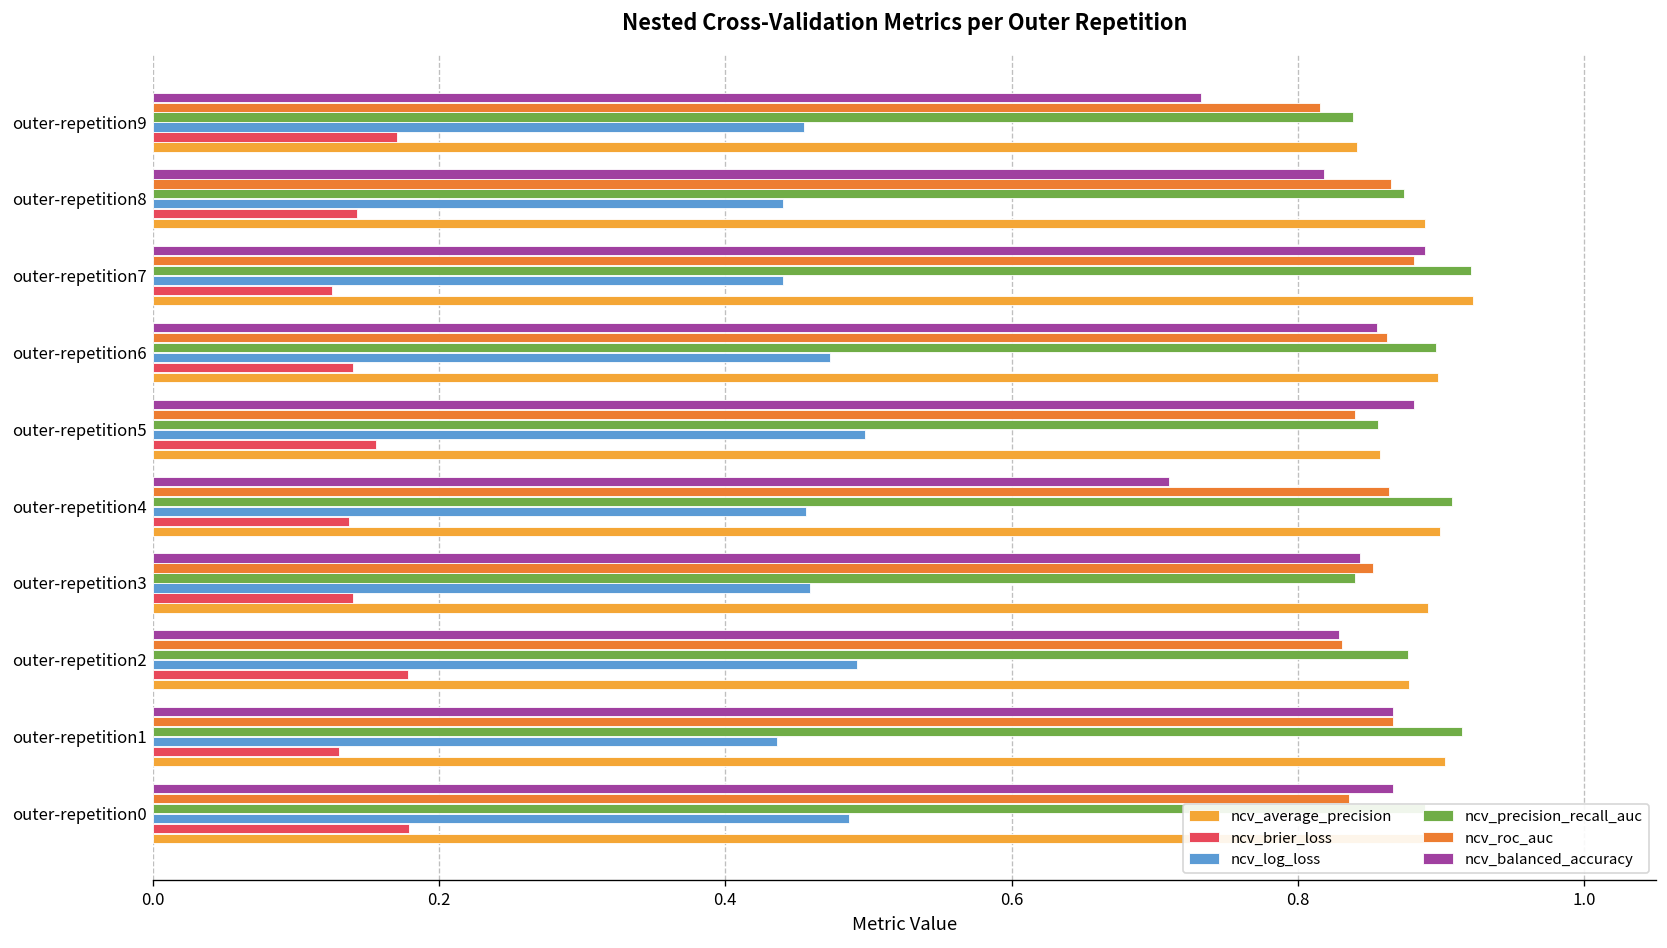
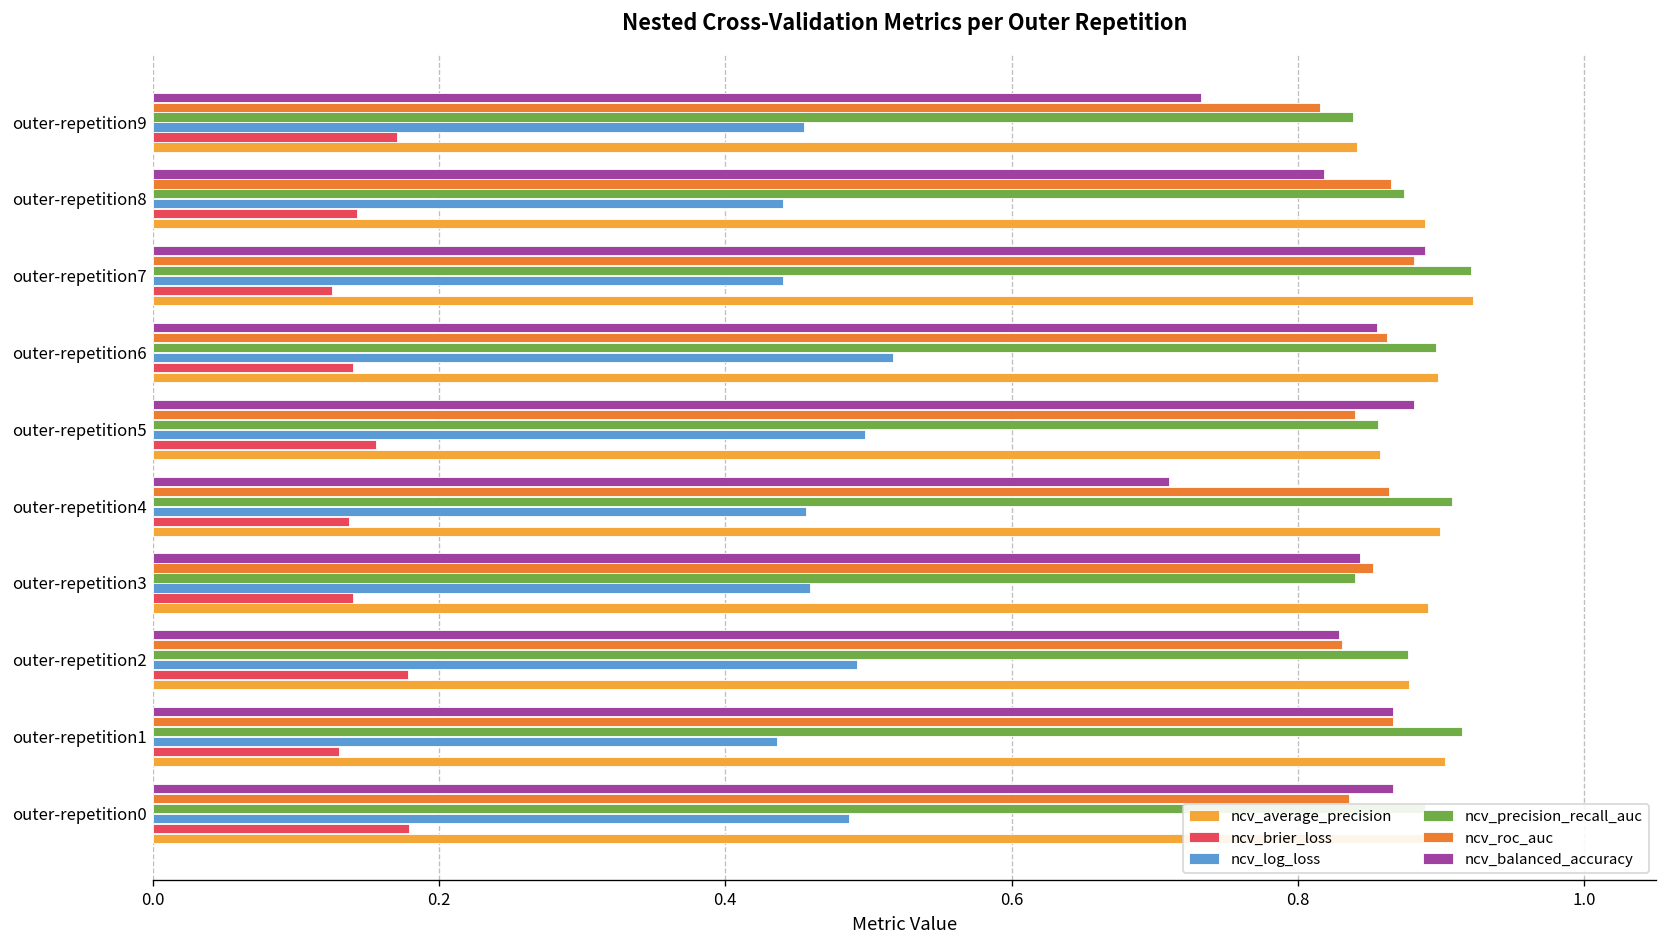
ncv_log_loss, outer-repetition6: 0.473 -> 0.517
